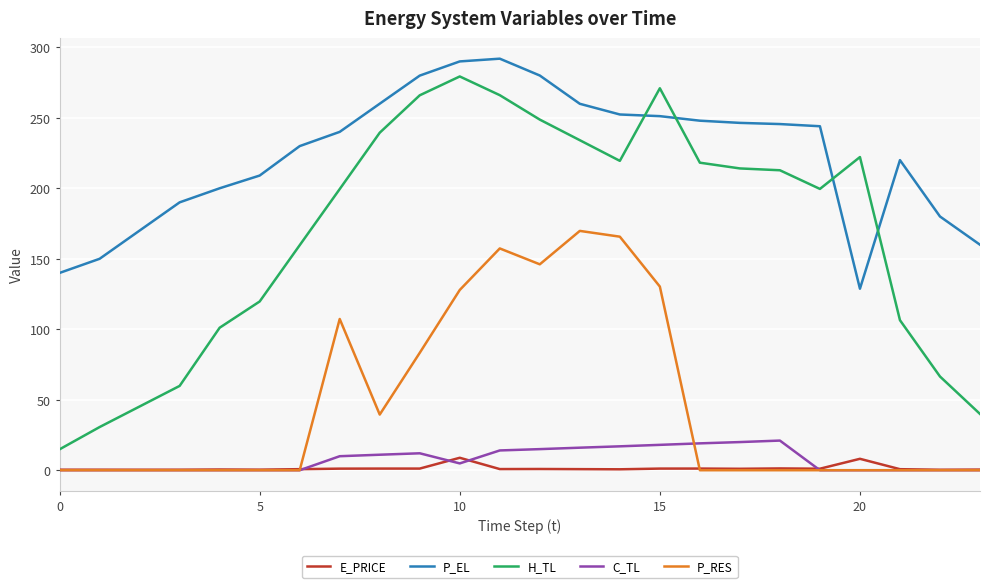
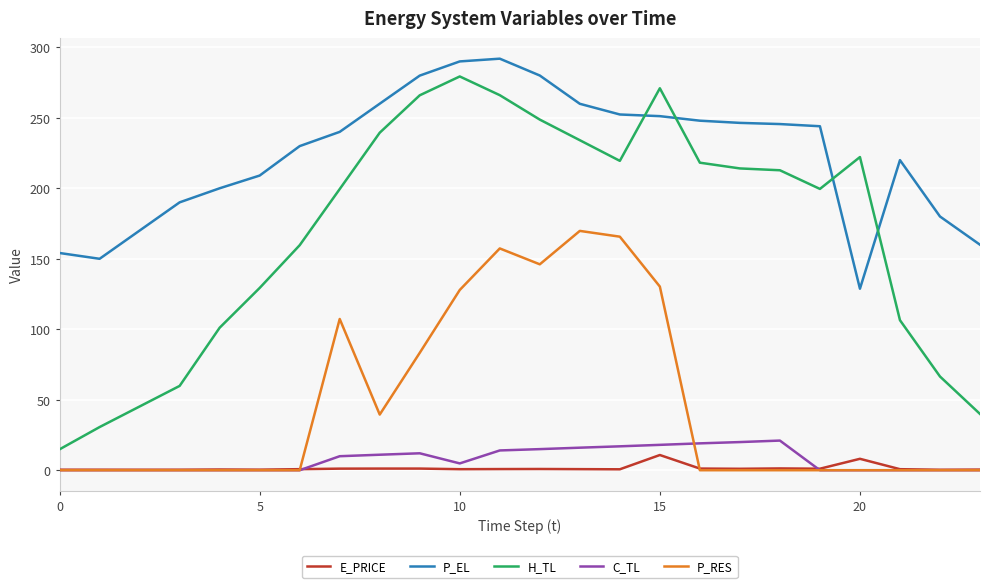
P_EL, 0: 140 -> 154
H_TL, 5: 120 -> 129
E_PRICE, 10: 9 -> 1
E_PRICE, 15: 1 -> 11
